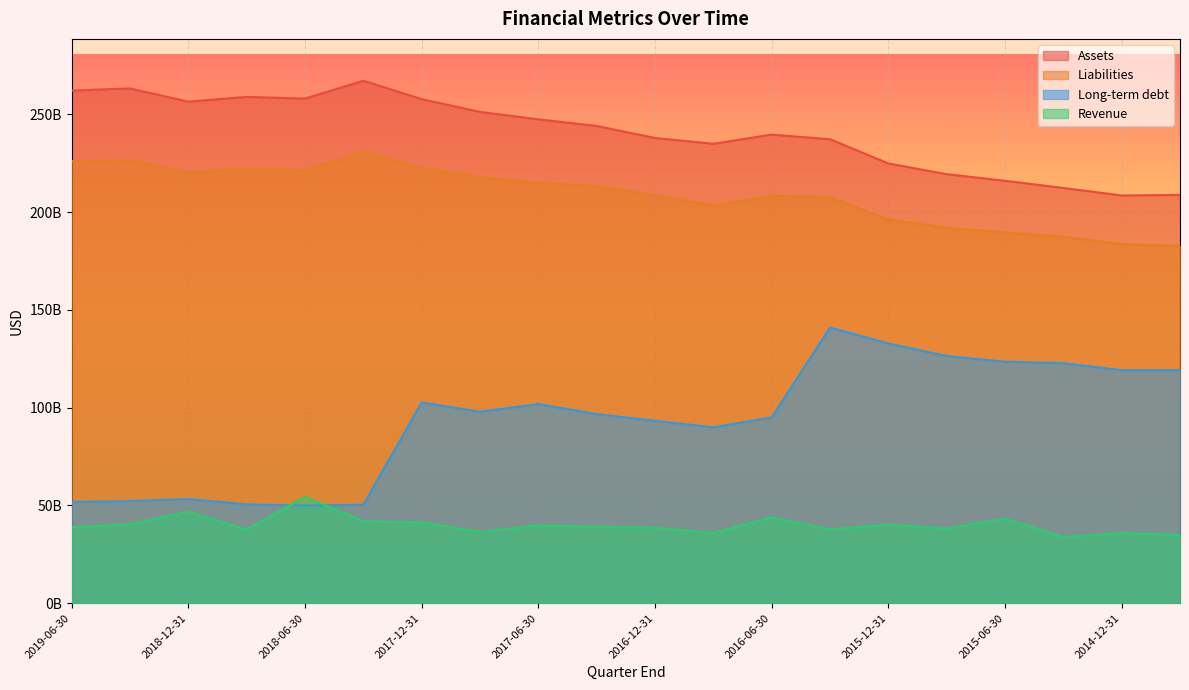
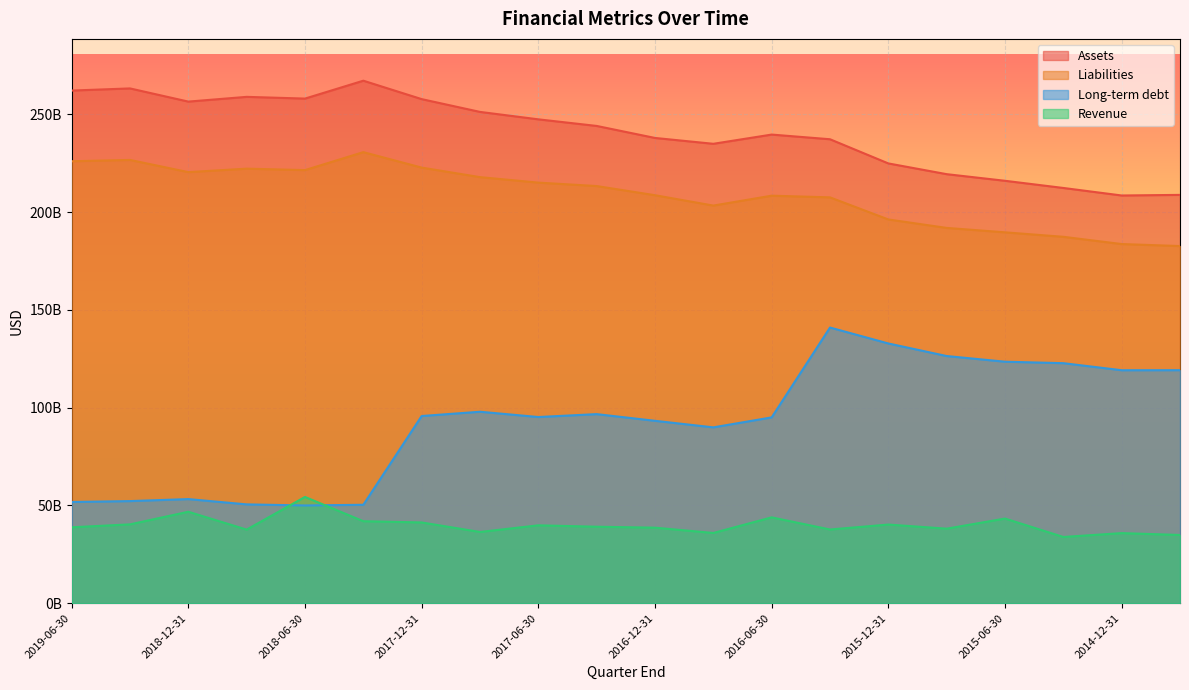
Long-term debt, 2017-12-31: 103000000000 -> 96000000000
Long-term debt, 2017-06-30: 102000000000 -> 95000000000
